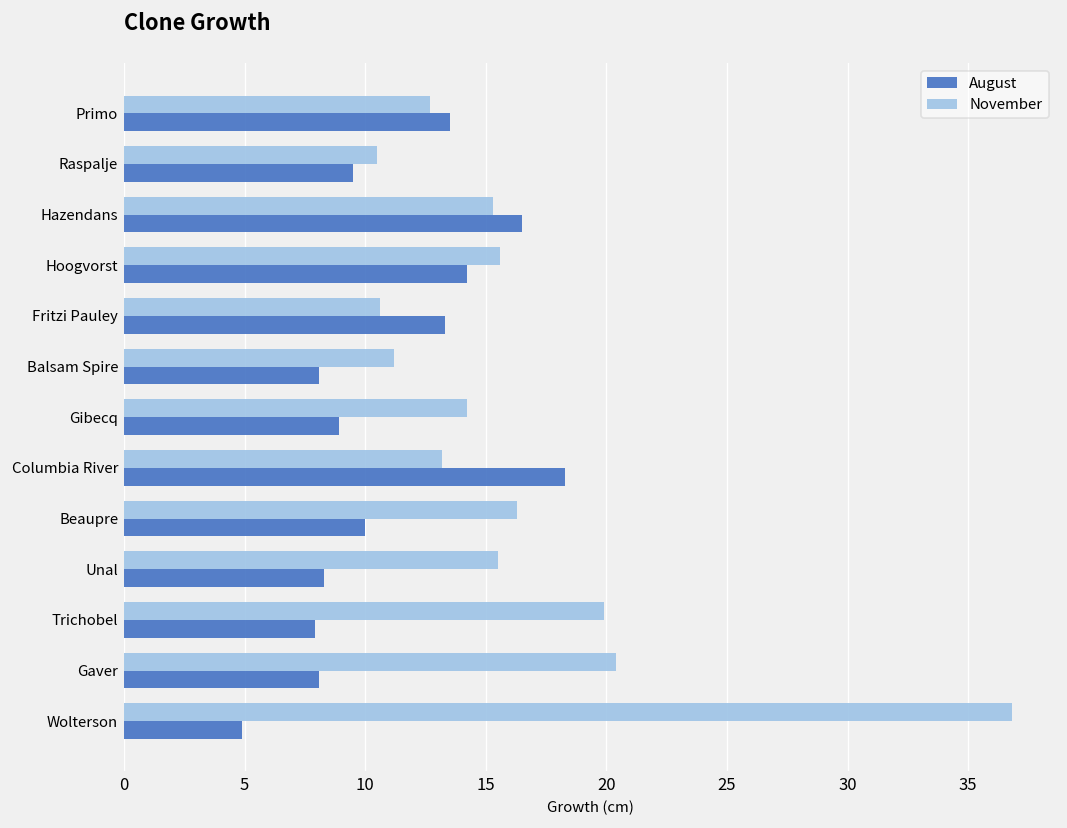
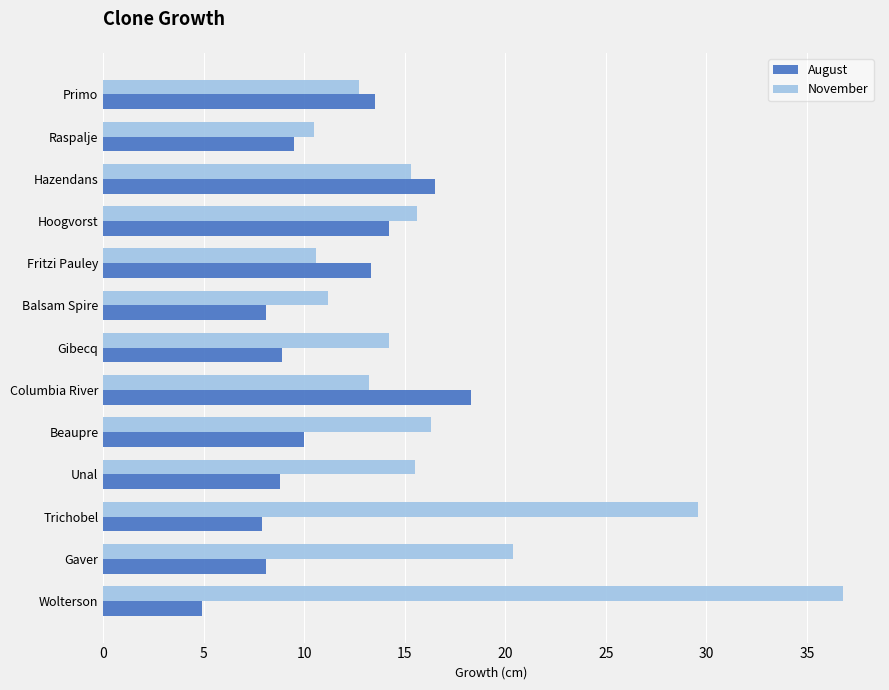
August, Unal: 8.3 -> 8.8
November, Trichobel: 19.9 -> 29.6
